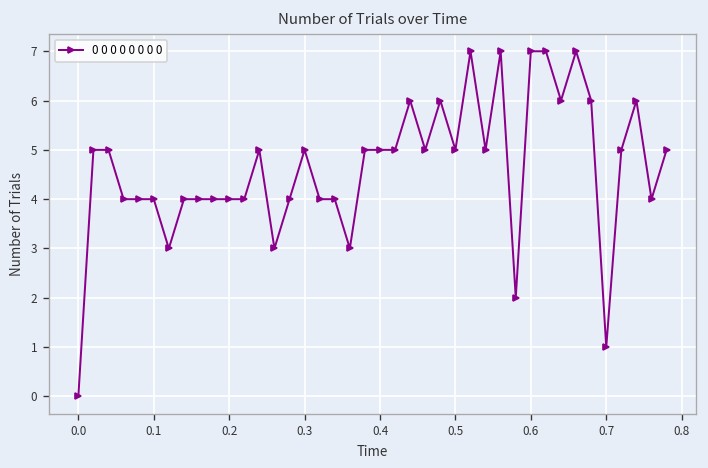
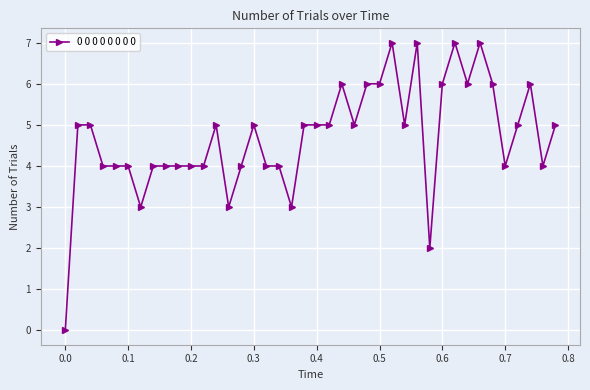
0.5: 5 -> 6
0.6: 7 -> 6
0.7: 1 -> 4
